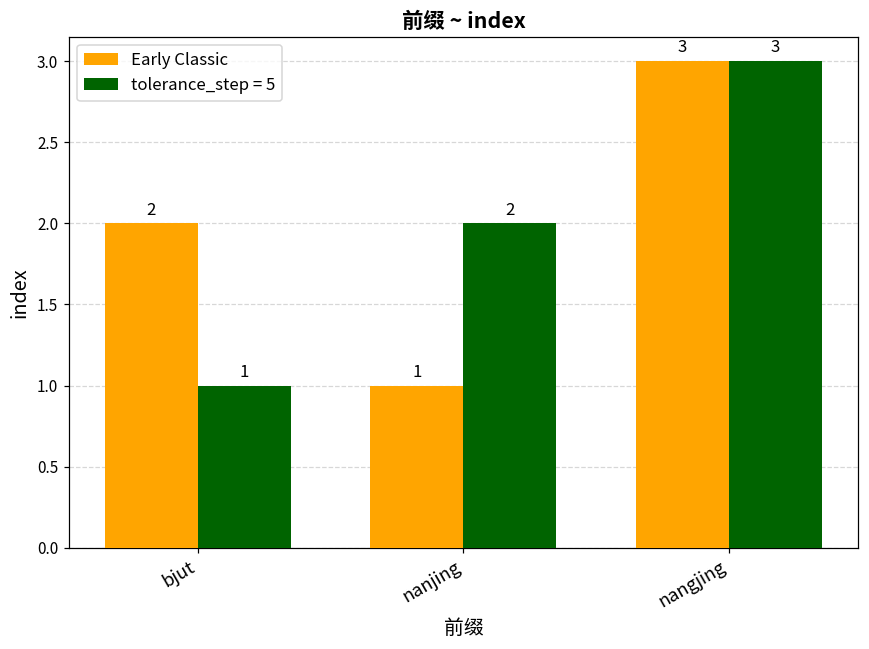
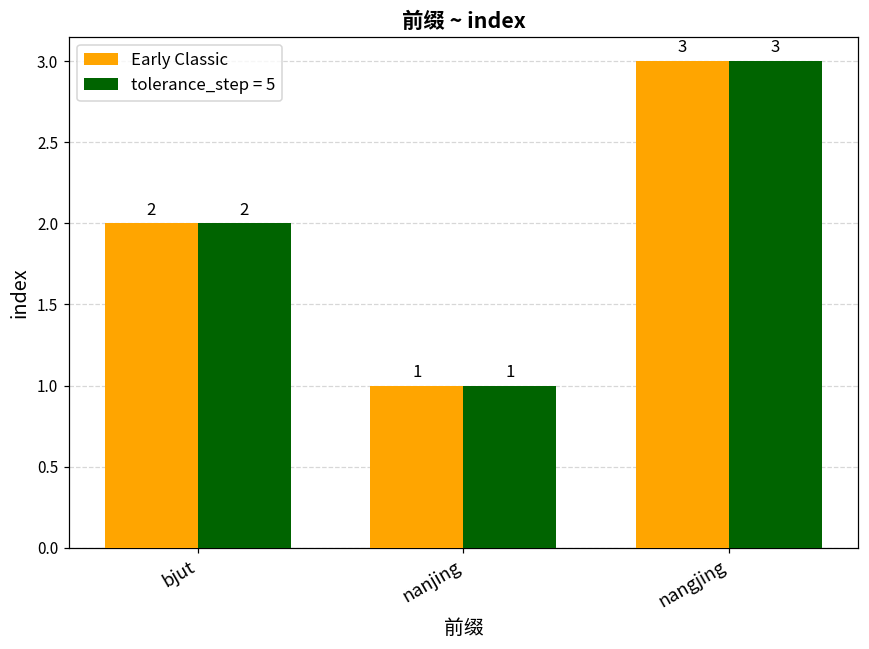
tolerance_step = 5, bjut: 1 -> 2
tolerance_step = 5, nanjing: 2 -> 1
